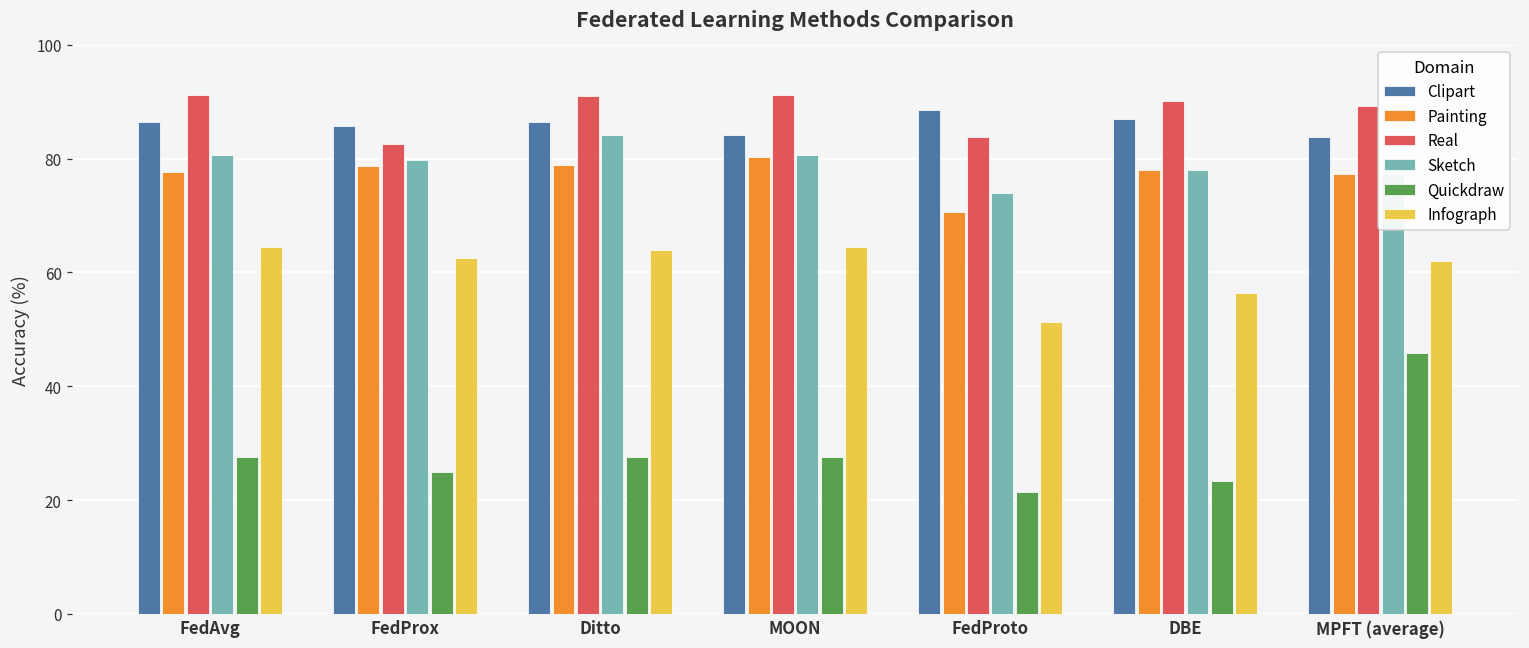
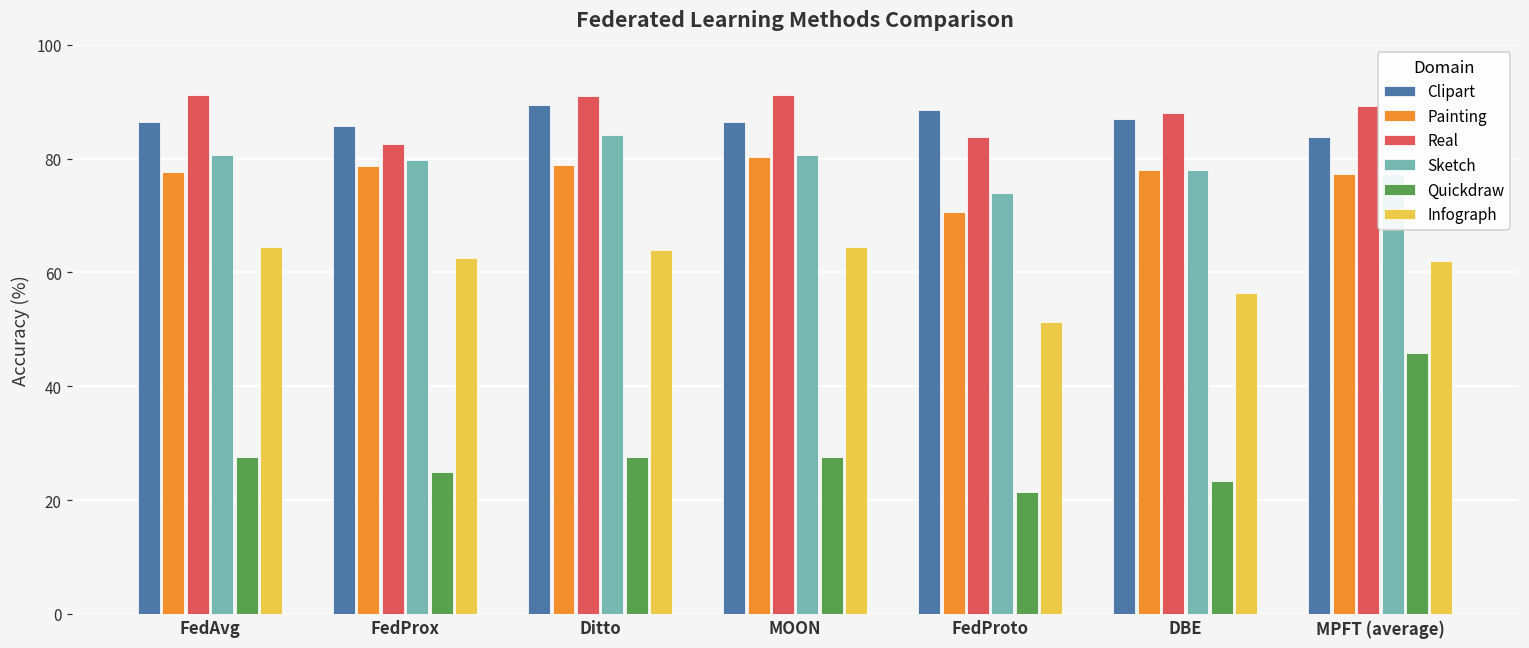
Clipart, Ditto: 86 -> 89
Clipart, MOON: 84 -> 86
Real, DBE: 90 -> 88
